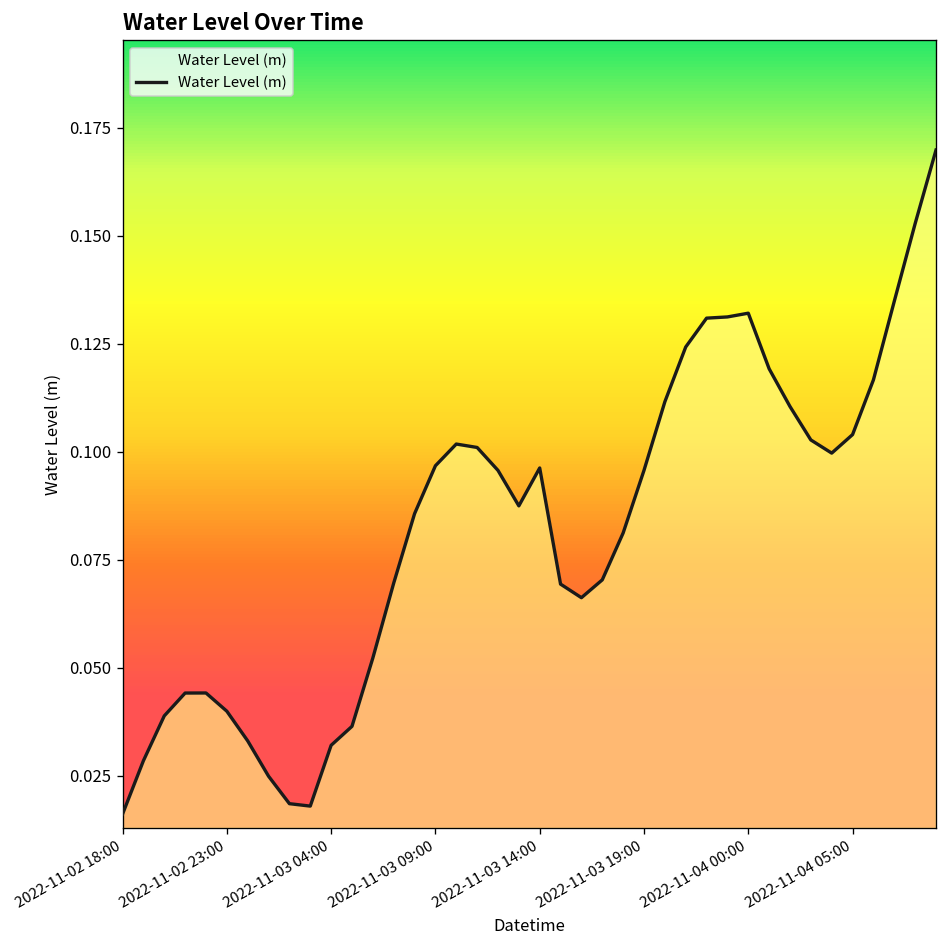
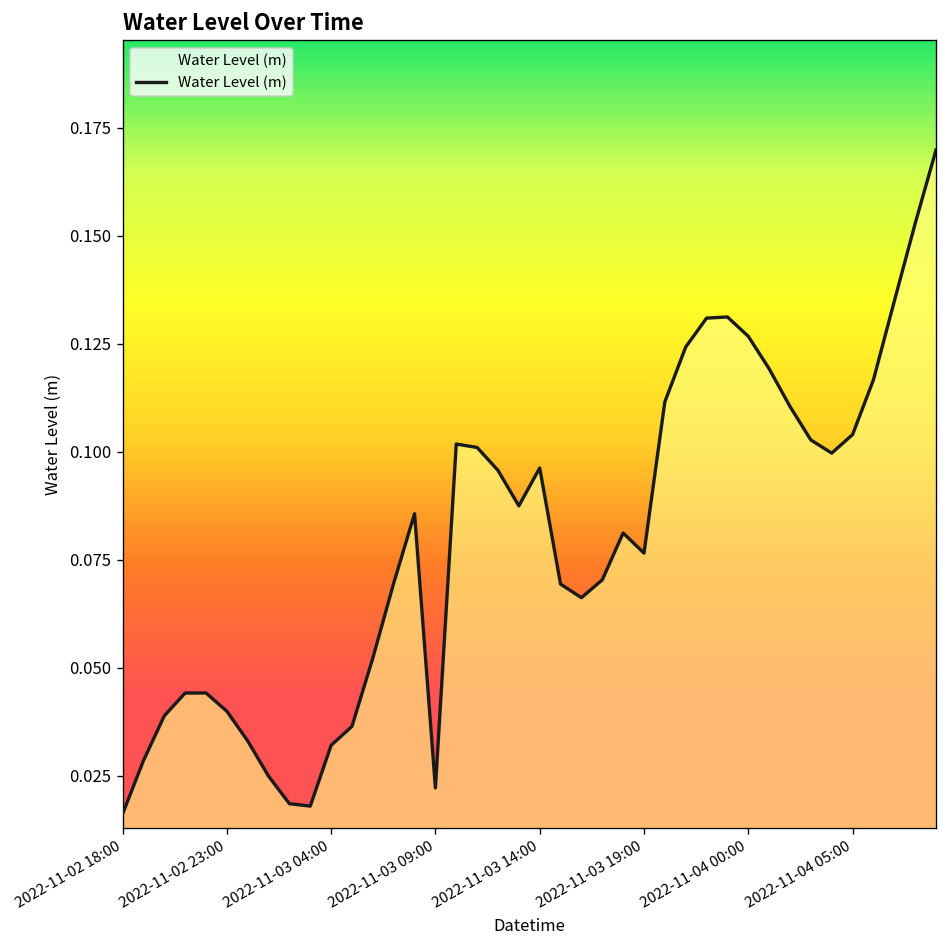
2022-11-03 09:00: 0.097 -> 0.022
2022-11-03 19:00: 0.096 -> 0.077
2022-11-04 00:00: 0.132 -> 0.127
